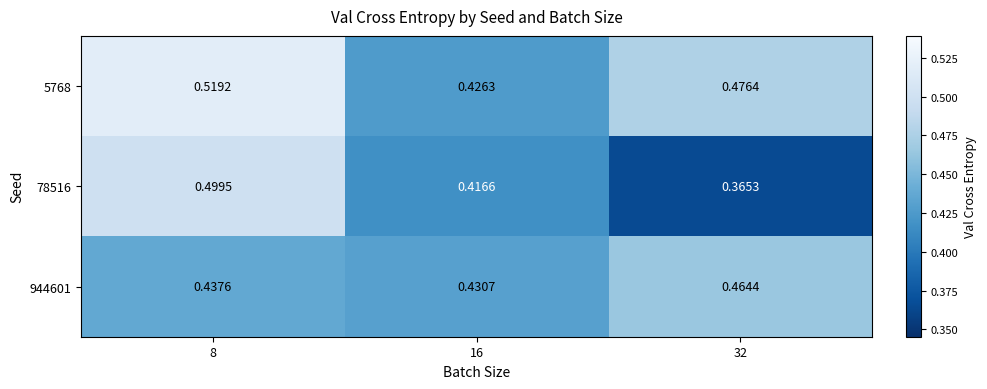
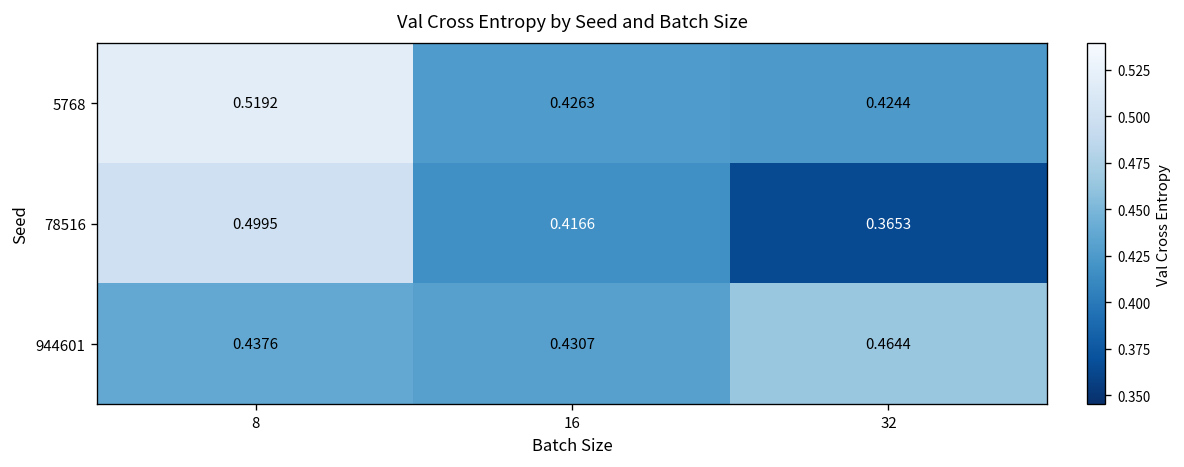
5768, 32: 0.4764 -> 0.4244
